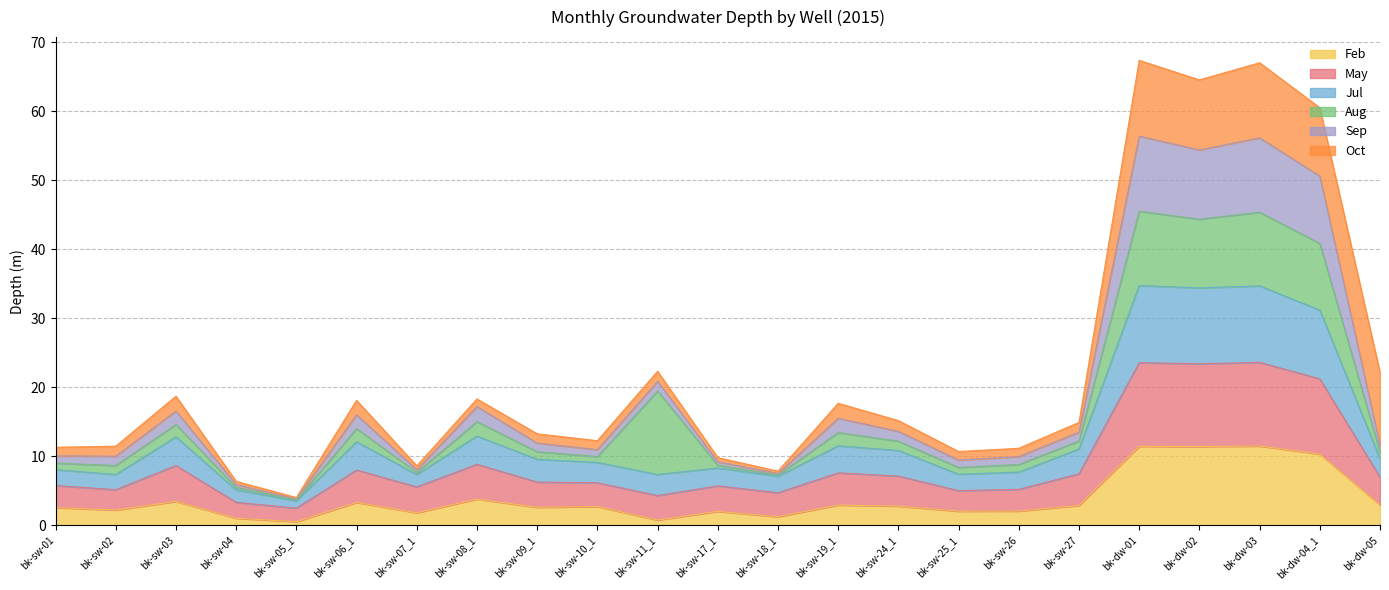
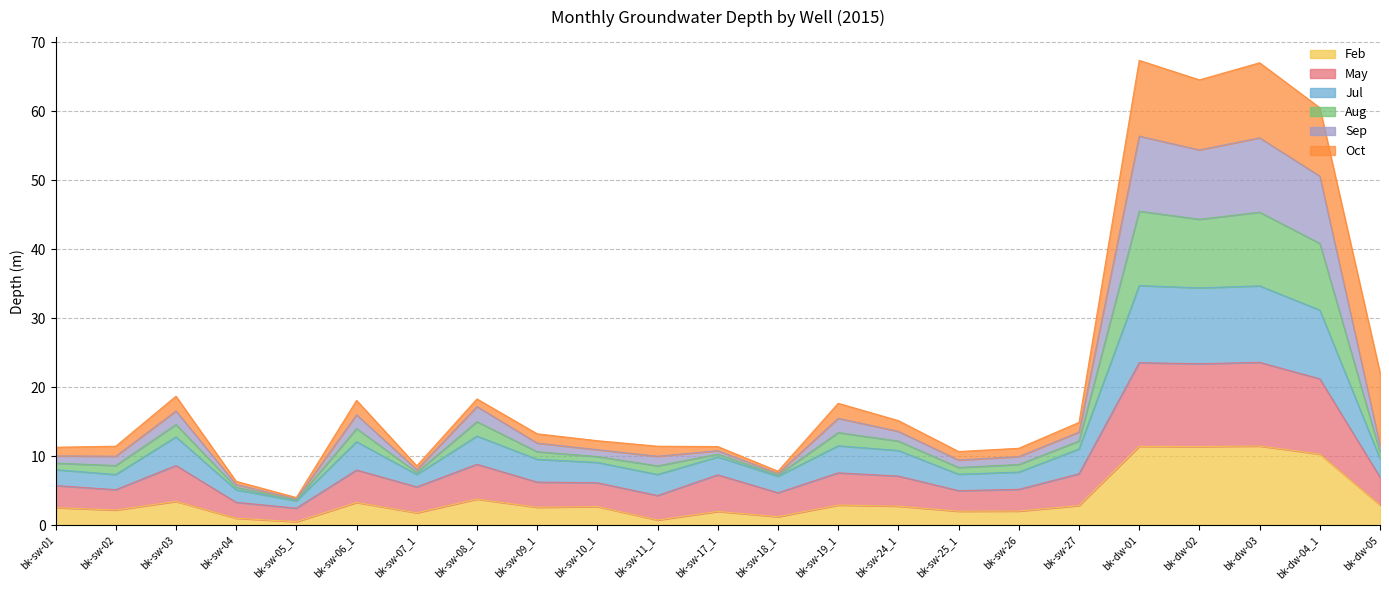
Aug, bk-sw-11_1: 12 -> 1
May, bk-sw-17_1: 4 -> 5
